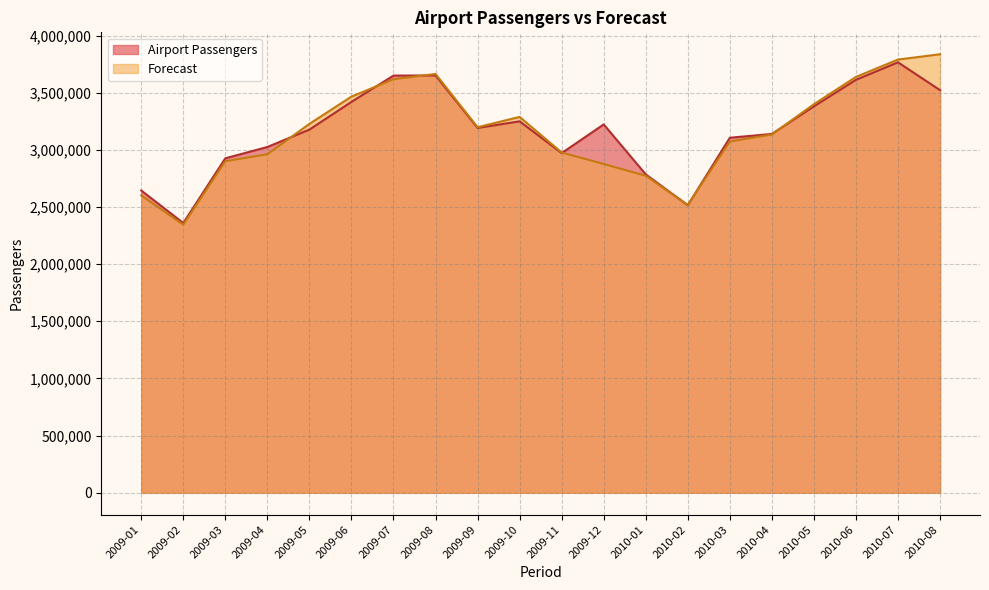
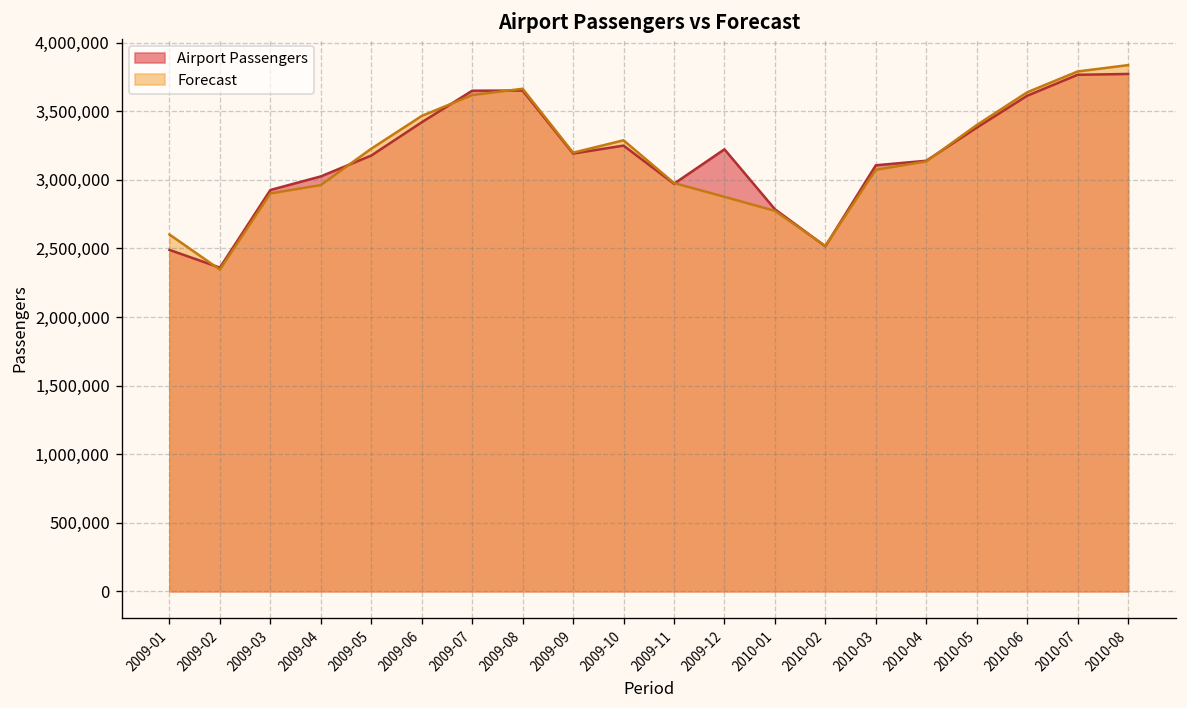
Airport Passengers, 2009-01: 2,640,000 -> 2,490,000
Airport Passengers, 2010-08: 3,520,000 -> 3,770,000
